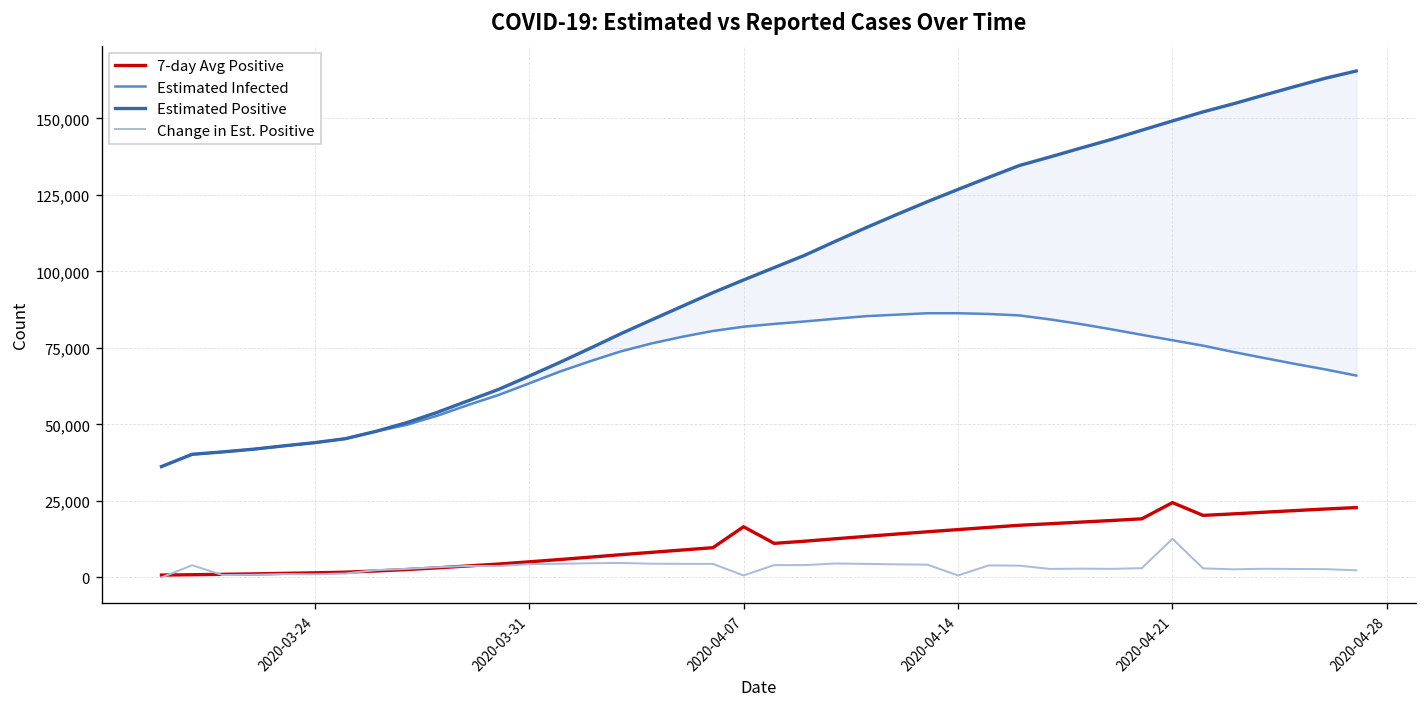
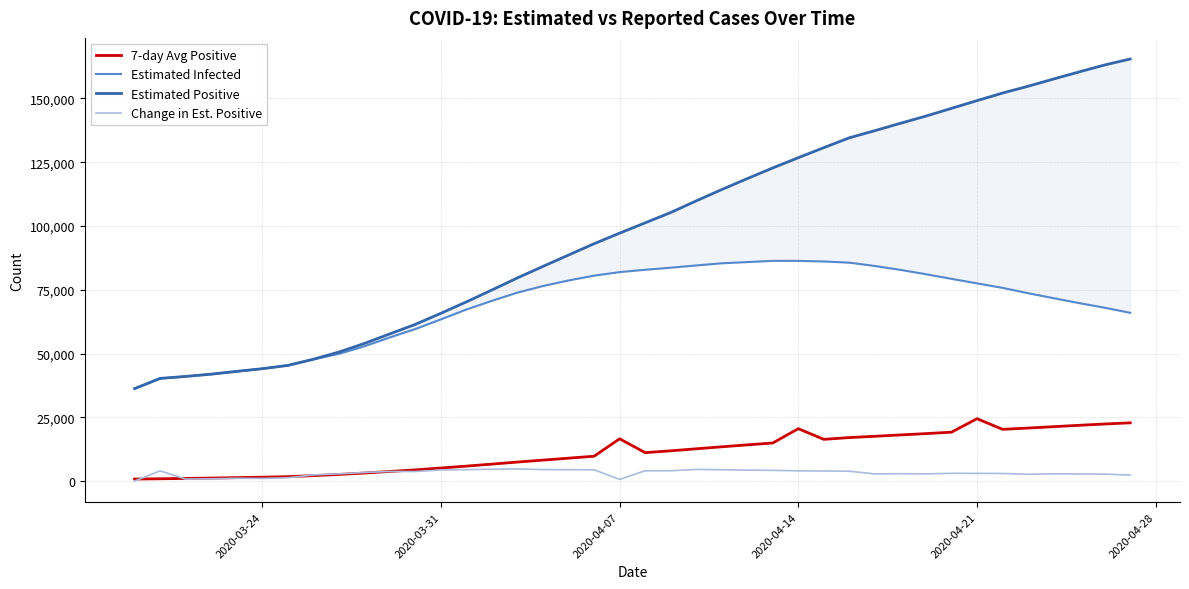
7-day Avg Positive, 2020-04-14: 16,000 -> 21,000
Change in Est. Positive, 2020-04-14: 1,000 -> 4,000
Change in Est. Positive, 2020-04-21: 13,000 -> 3,000
